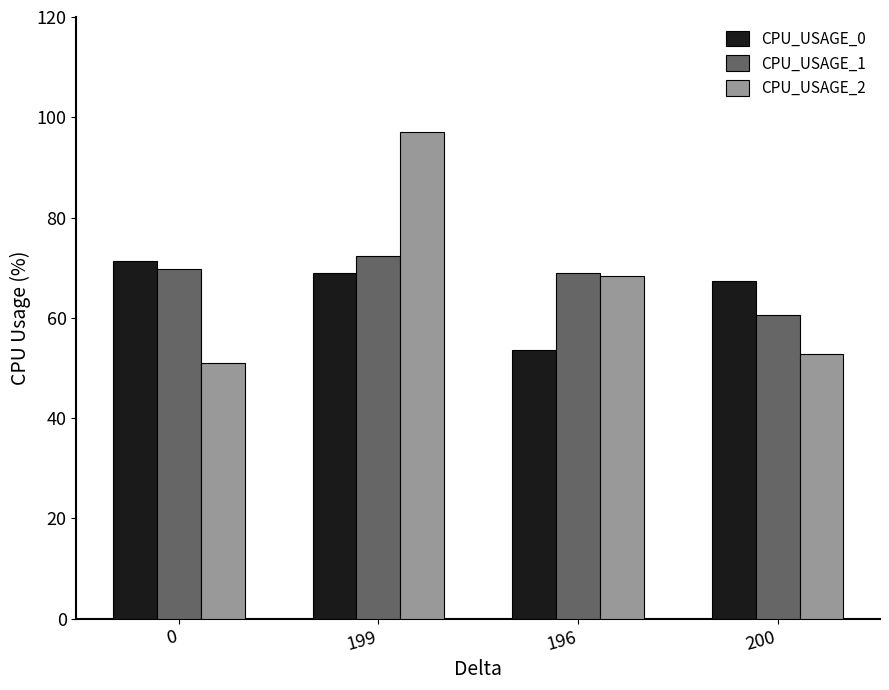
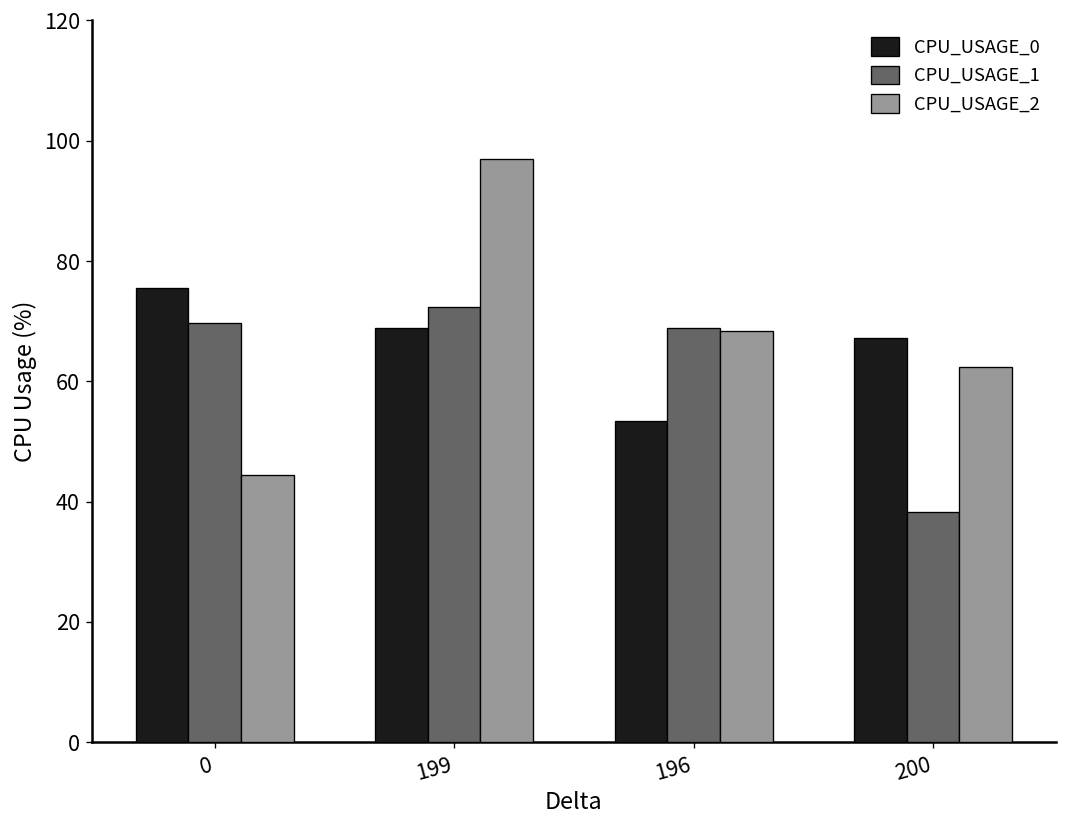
CPU_USAGE_0, 0: 71 -> 76
CPU_USAGE_2, 0: 51 -> 44
CPU_USAGE_1, 200: 61 -> 38
CPU_USAGE_2, 200: 53 -> 62
